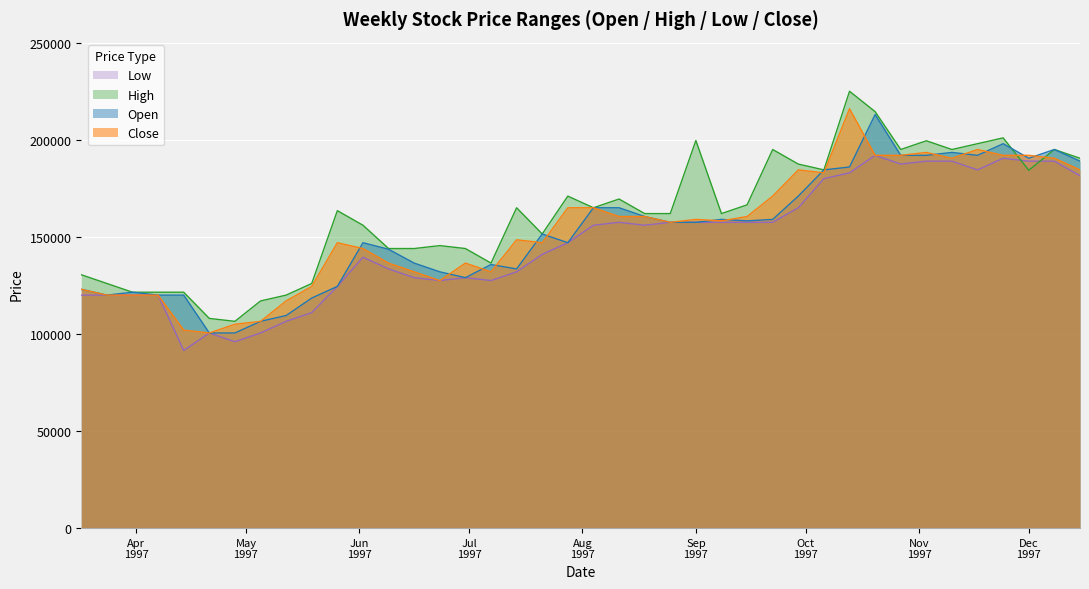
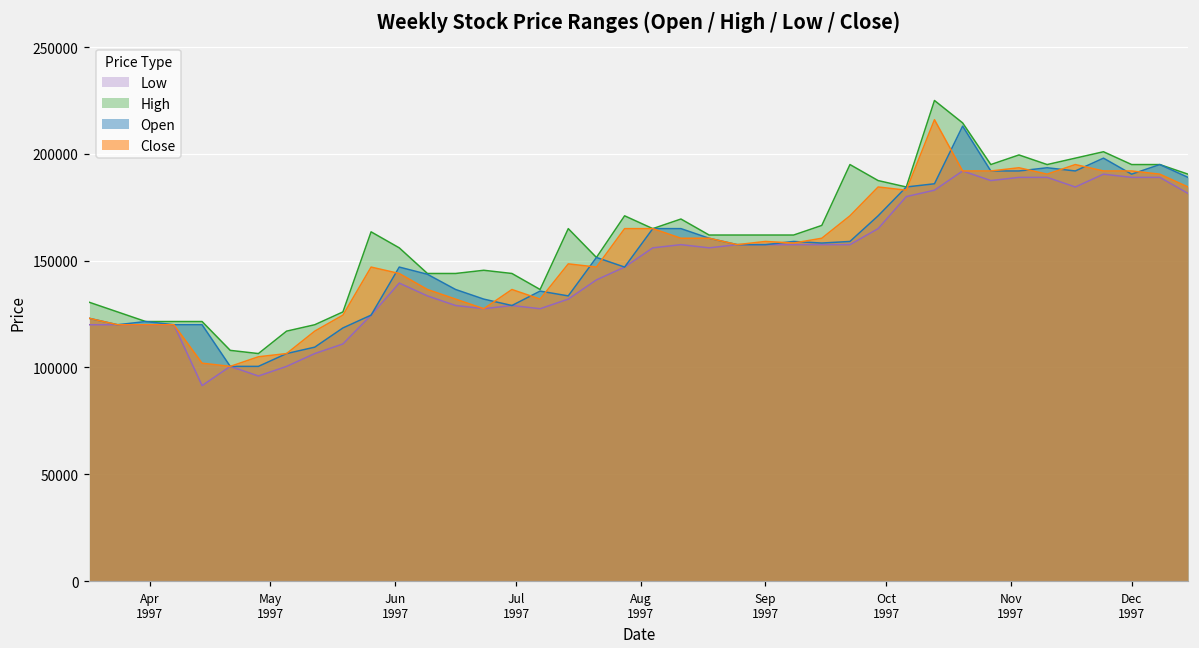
High, Sep 1997: 200000 -> 162000
High, Dec 1997: 184000 -> 195000
